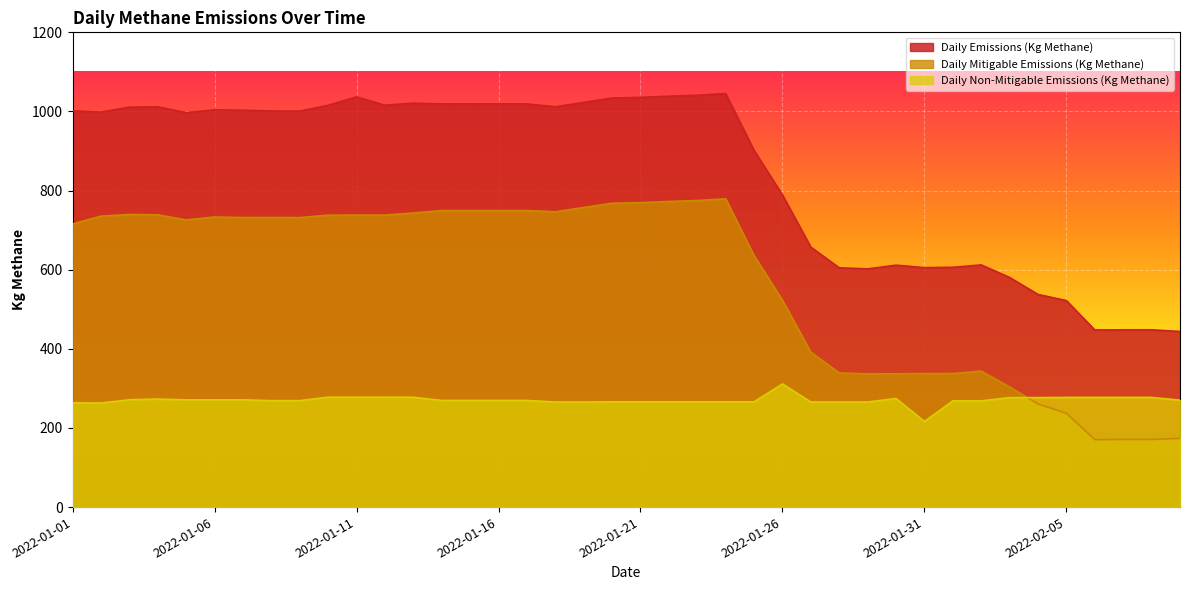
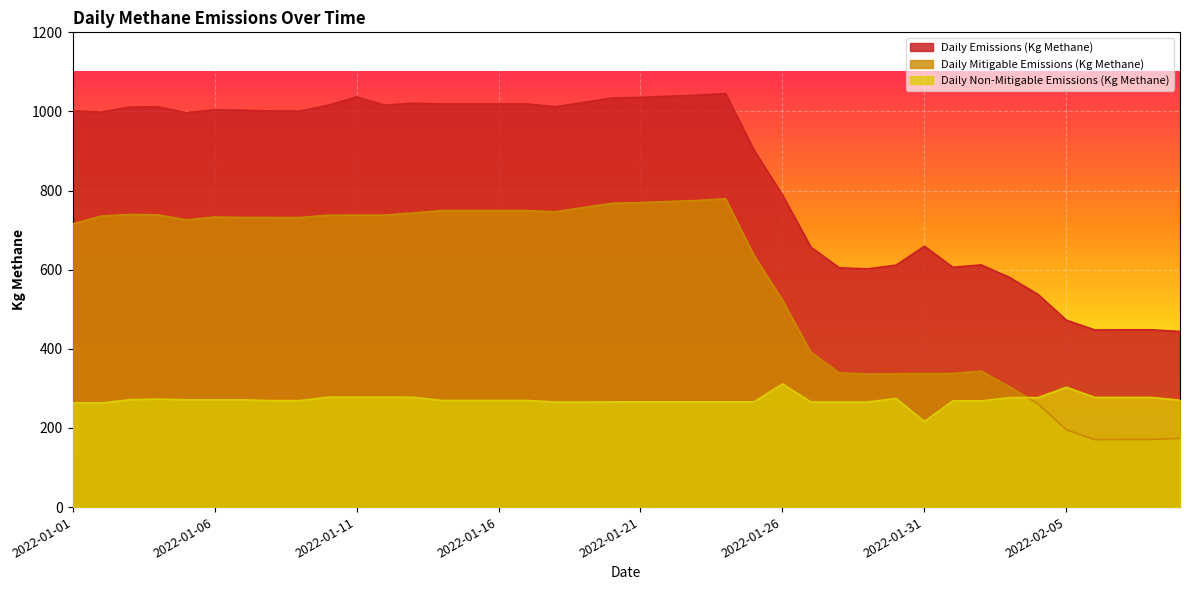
Daily Emissions (Kg Methane), 2022-01-31: 610 -> 660
Daily Emissions (Kg Methane), 2022-02-05: 520 -> 470
Daily Mitigable Emissions (Kg Methane), 2022-02-05: 240 -> 200
Daily Non-Mitigable Emissions (Kg Methane), 2022-02-05: 280 -> 300
